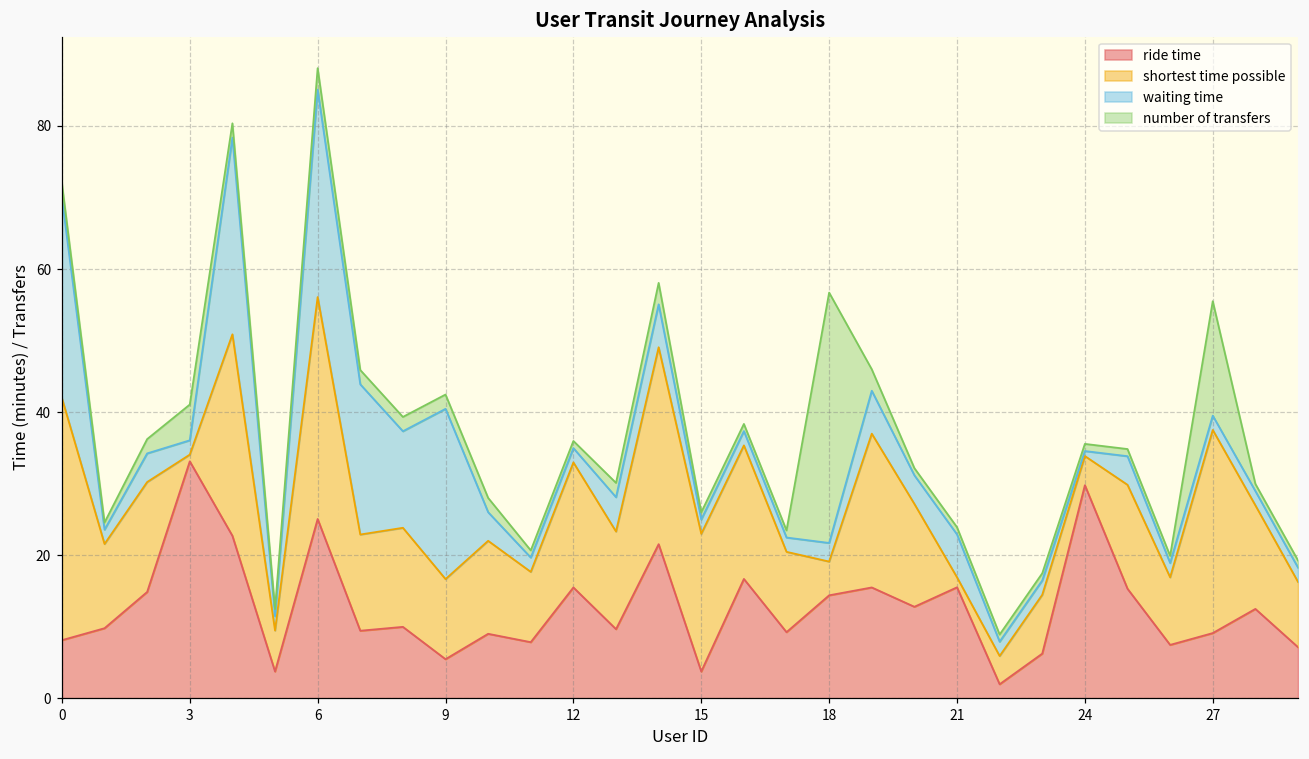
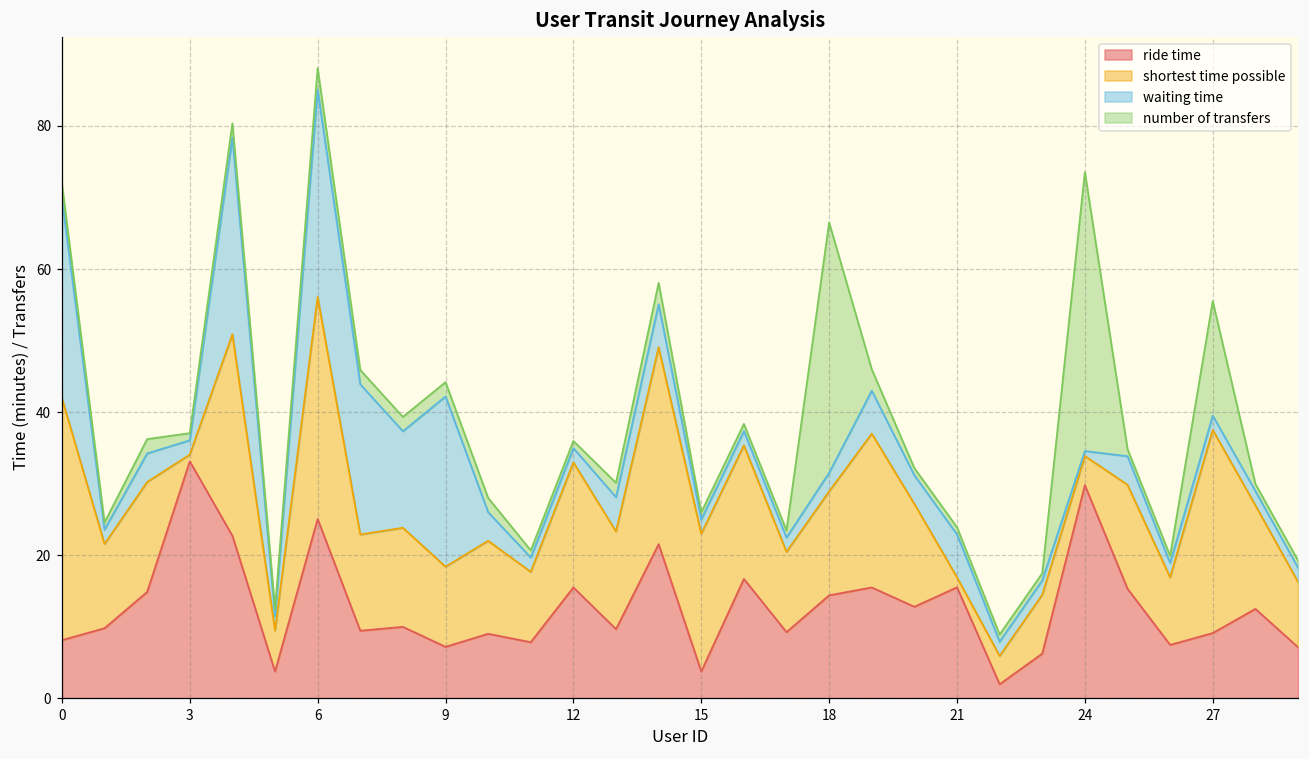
number of transfers, 3: 5 -> 1
ride time, 9: 5 -> 7
shortest time possible, 18: 5 -> 15
number of transfers, 24: 1 -> 39
